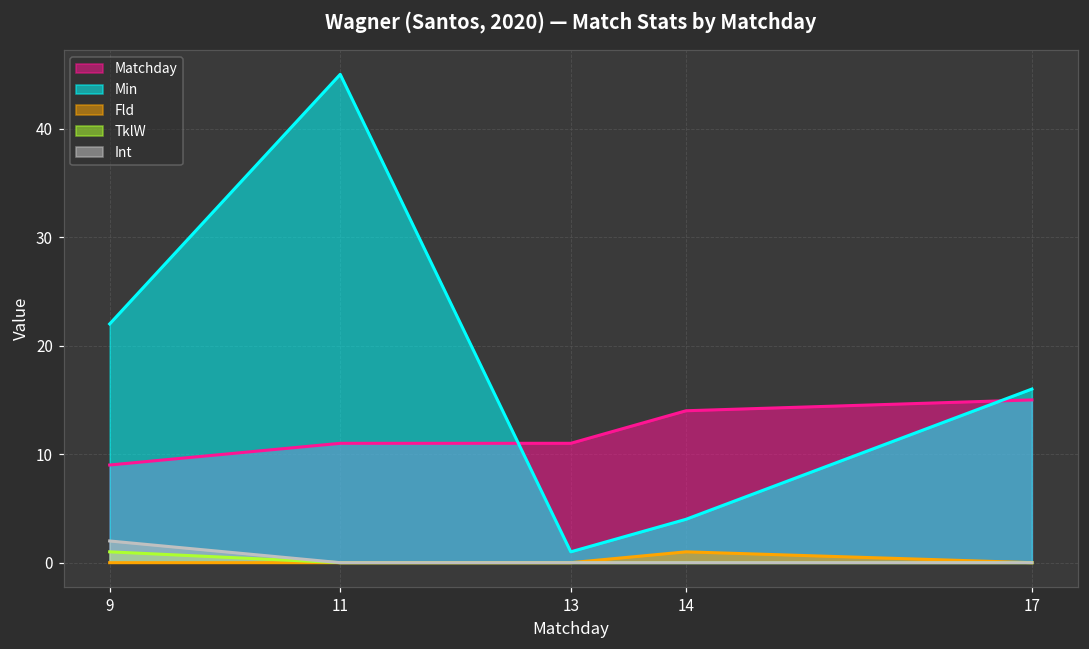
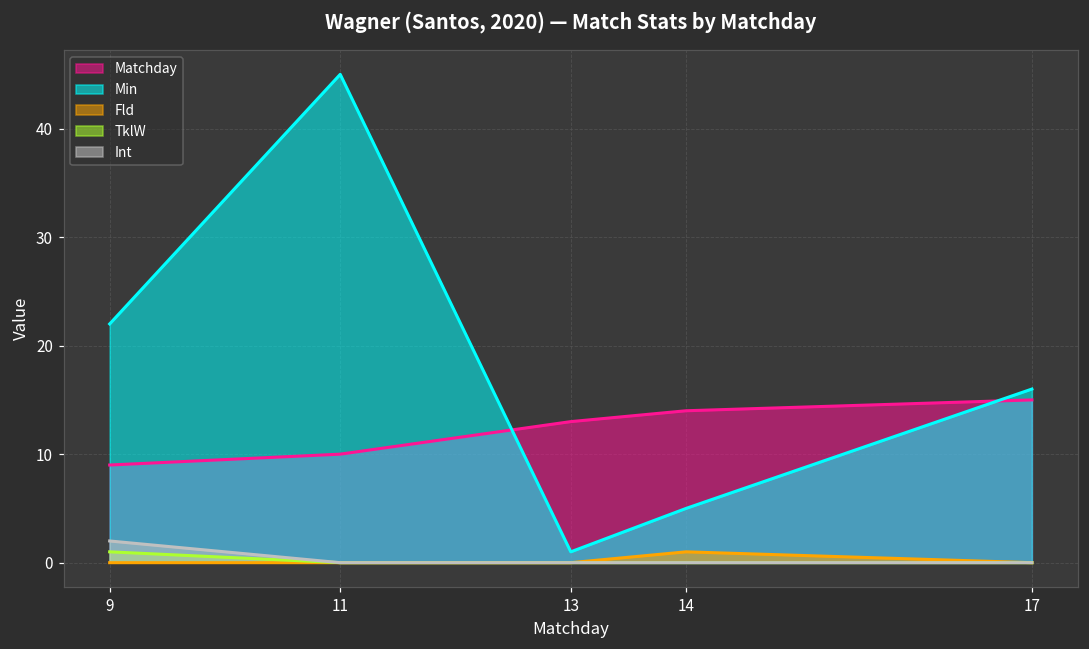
Matchday, 11: 11 -> 10
Matchday, 13: 11 -> 13
Min, 14: 4 -> 5
